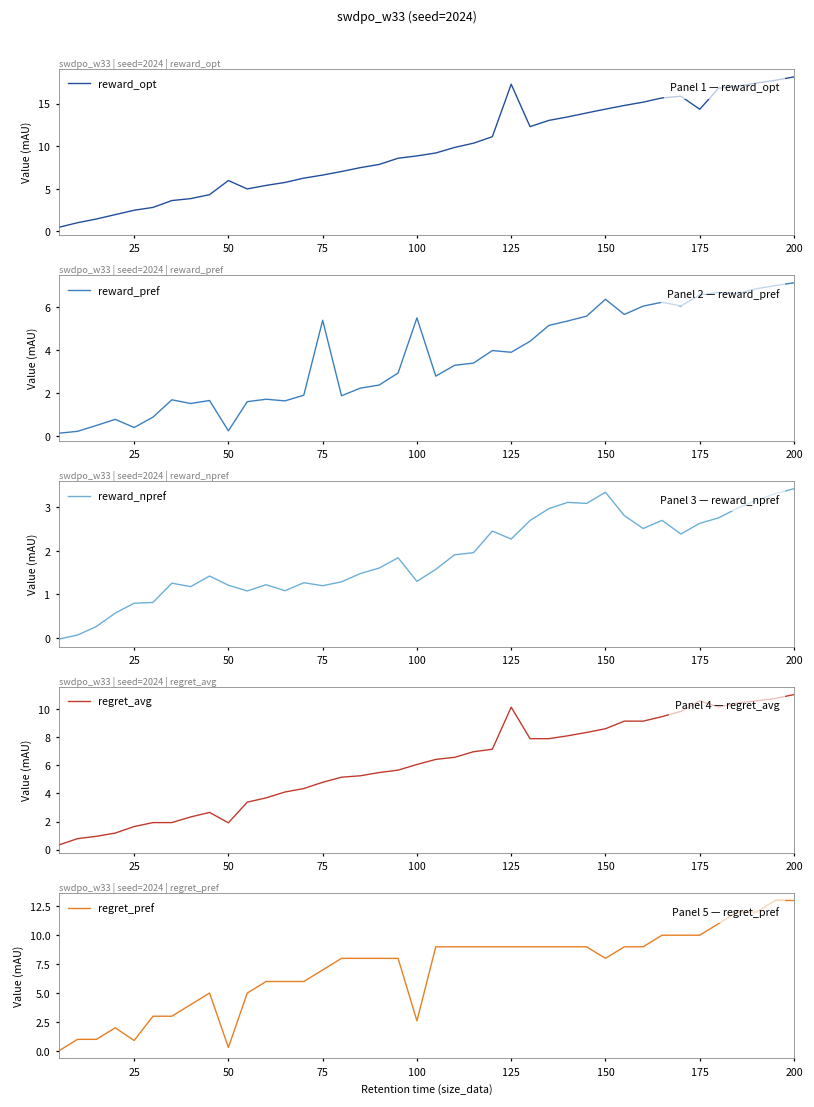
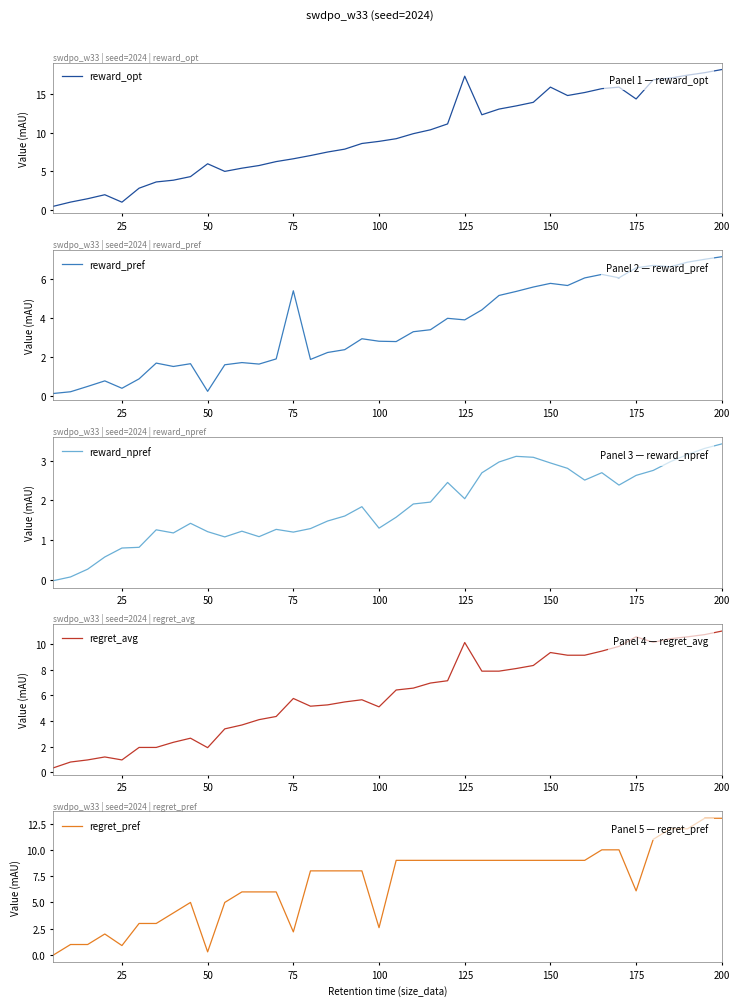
swdpo_w33 | seed=2024 | reward_opt, 25: 2 -> 1
swdpo_w33 | seed=2024 | reward_opt, 150: 14 -> 16
swdpo_w33 | seed=2024 | reward_pref, 100: 5.5 -> 2.8
swdpo_w33 | seed=2024 | reward_pref, 150: 6.4 -> 5.8
swdpo_w33 | seed=2024 | reward_npref, 125: 2.3 -> 2.0
swdpo_w33 | seed=2024 | reward_npref, 150: 3.3 -> 2.9
swdpo_w33 | seed=2024 | regret_avg, 25: 1.6 -> 1.0
swdpo_w33 | seed=2024 | regret_avg, 75: 4.8 -> 5.8
swdpo_w33 | seed=2024 | regret_avg, 100: 6.1 -> 5.1
swdpo_w33 | seed=2024 | regret_avg, 150: 8.6 -> 9.3
swdpo_w33 | seed=2024 | regret_pref, 75: 7.0 -> 2.2
swdpo_w33 | seed=2024 | regret_pref, 150: 8 -> 9
swdpo_w33 | seed=2024 | regret_pref, 175: 10.0 -> 6.1
